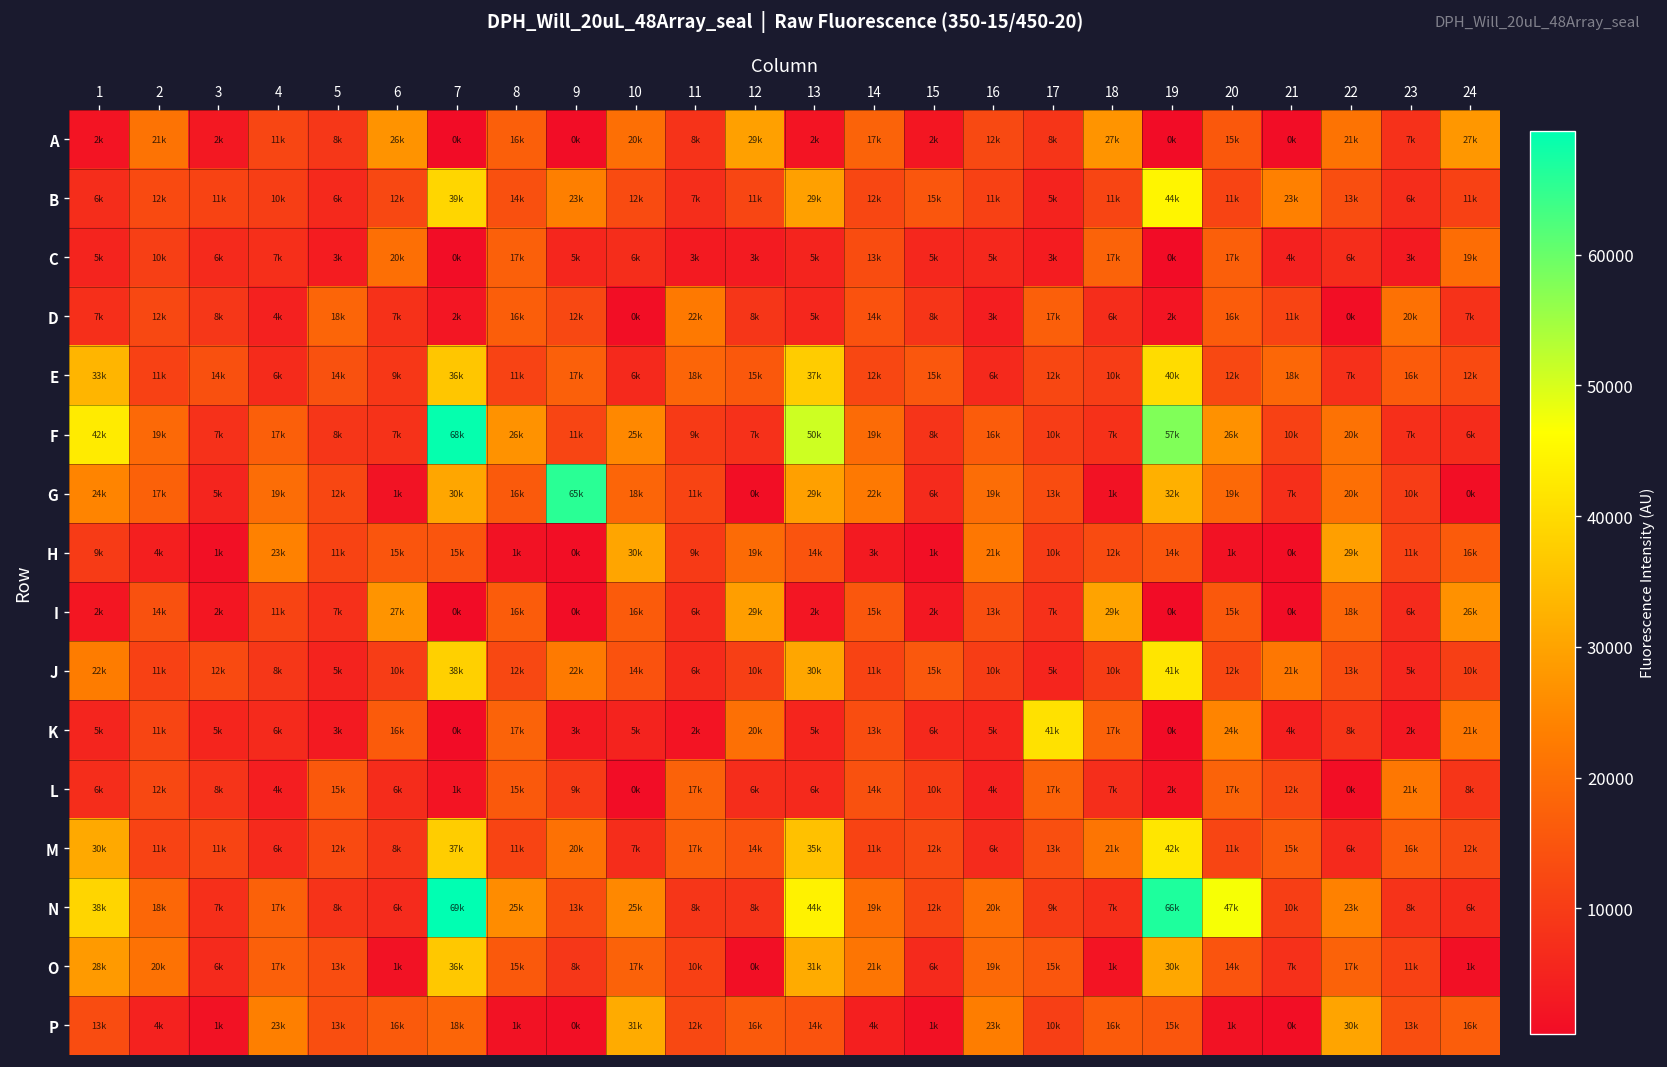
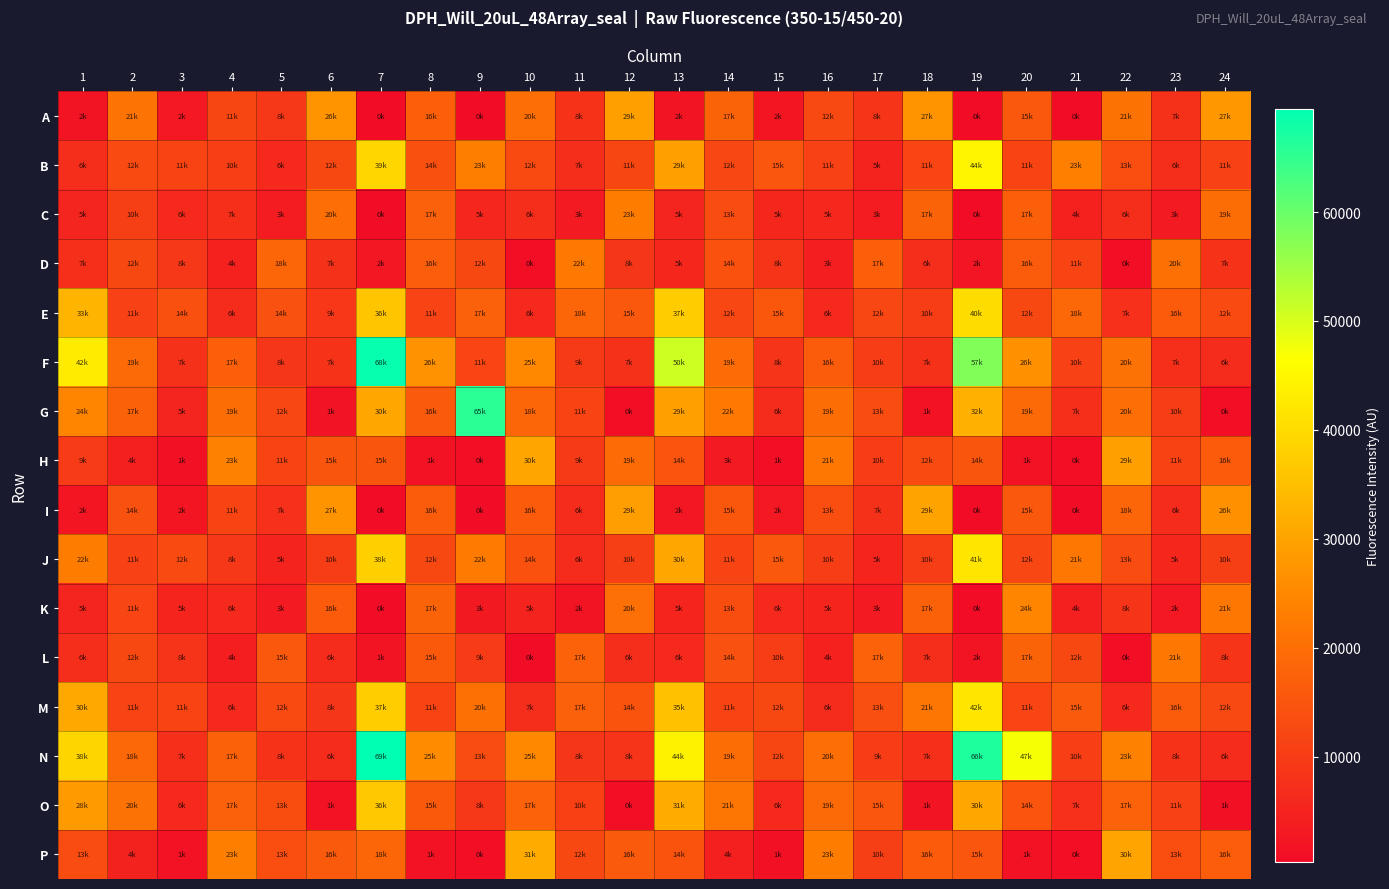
C, 12: 3k -> 23k
K, 17: 41k -> 3k
